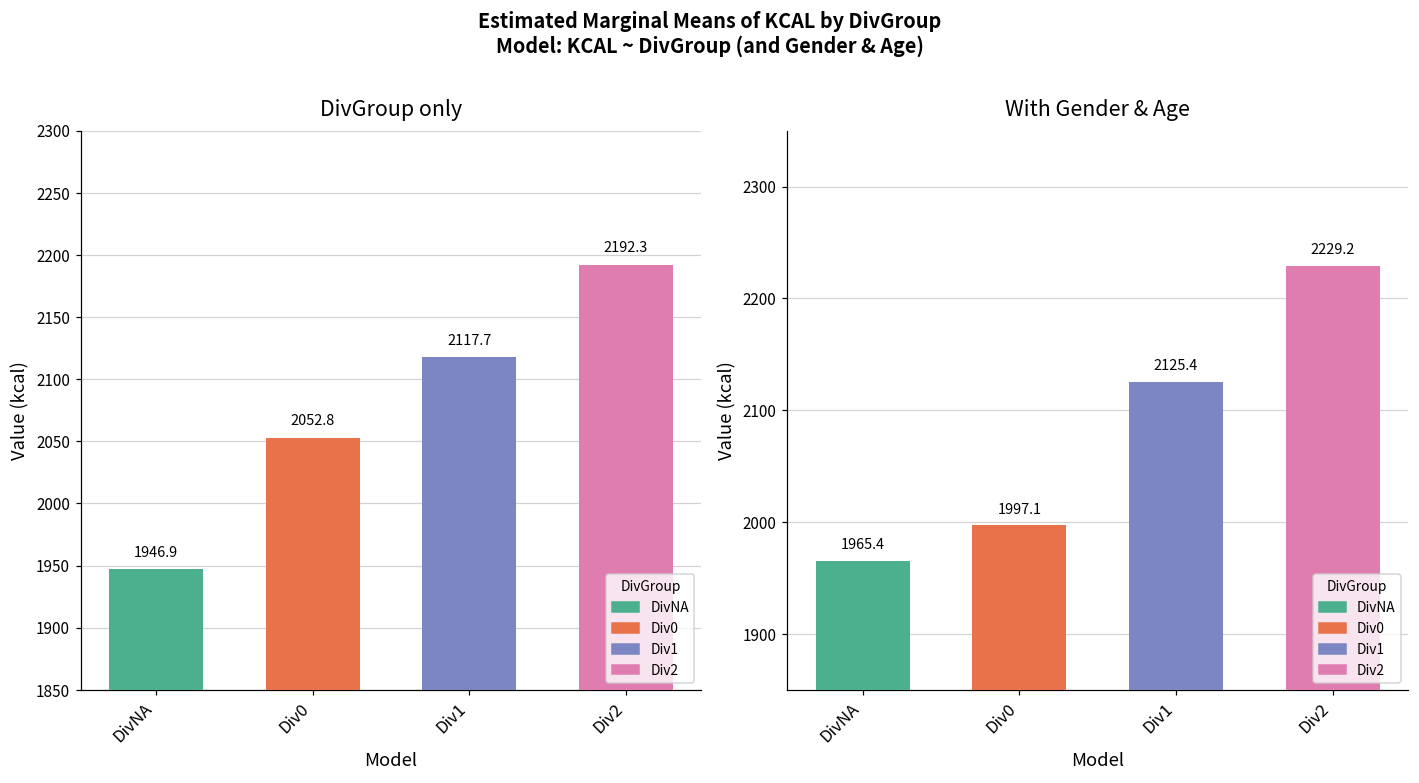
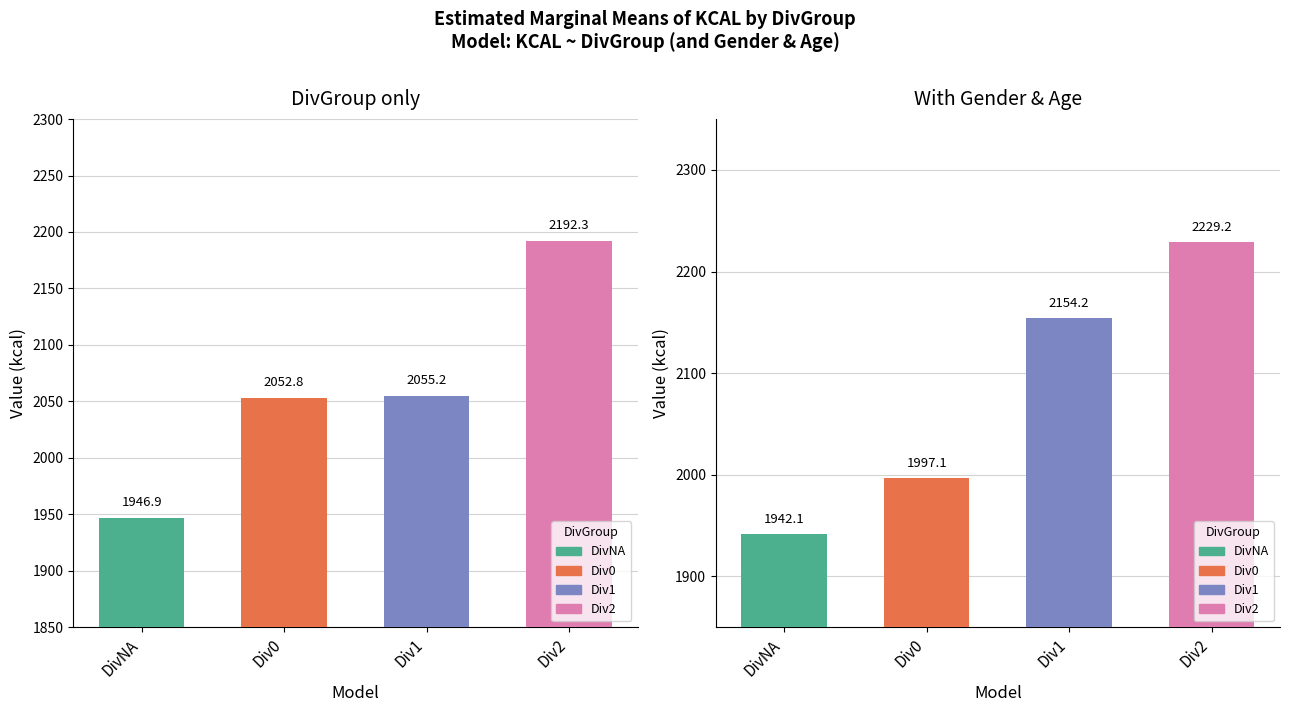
DivGroup only, Div1: 2117.7 -> 2055.2
With Gender & Age, DivNA: 1965.4 -> 1942.1
With Gender & Age, Div1: 2125.4 -> 2154.2
